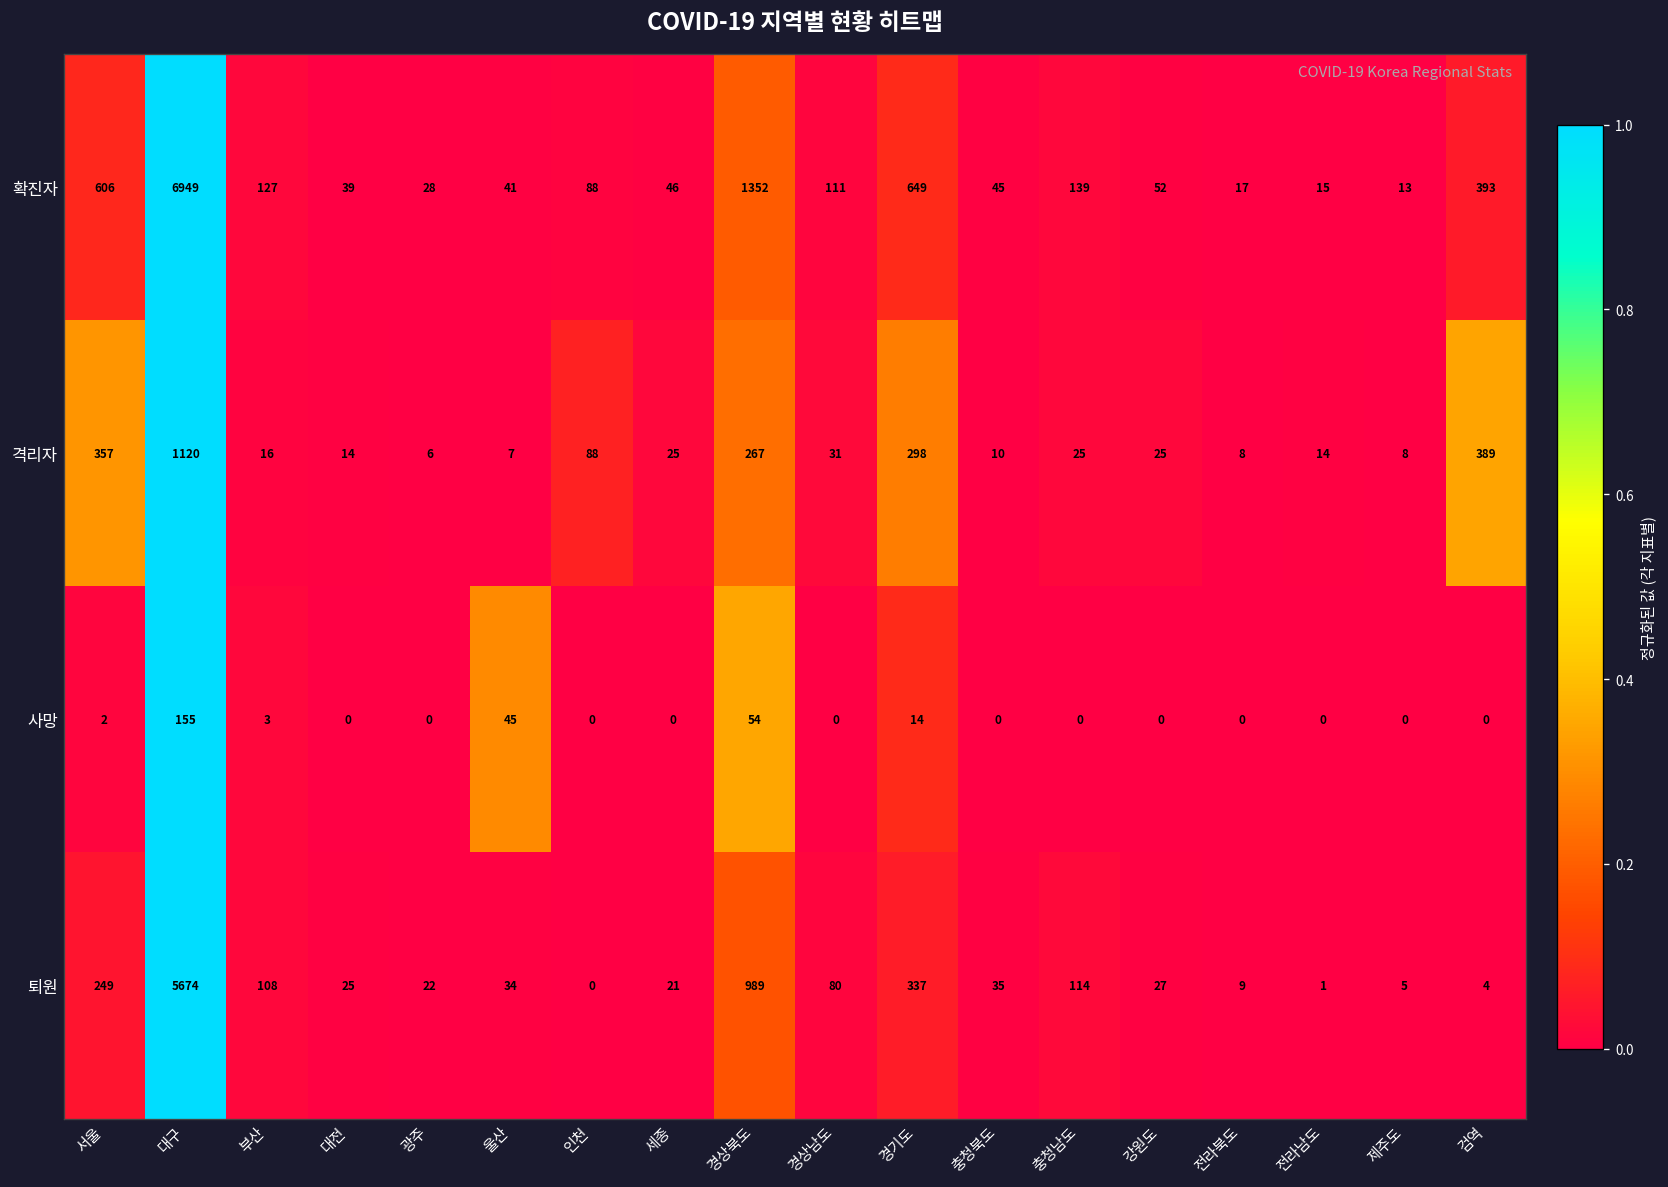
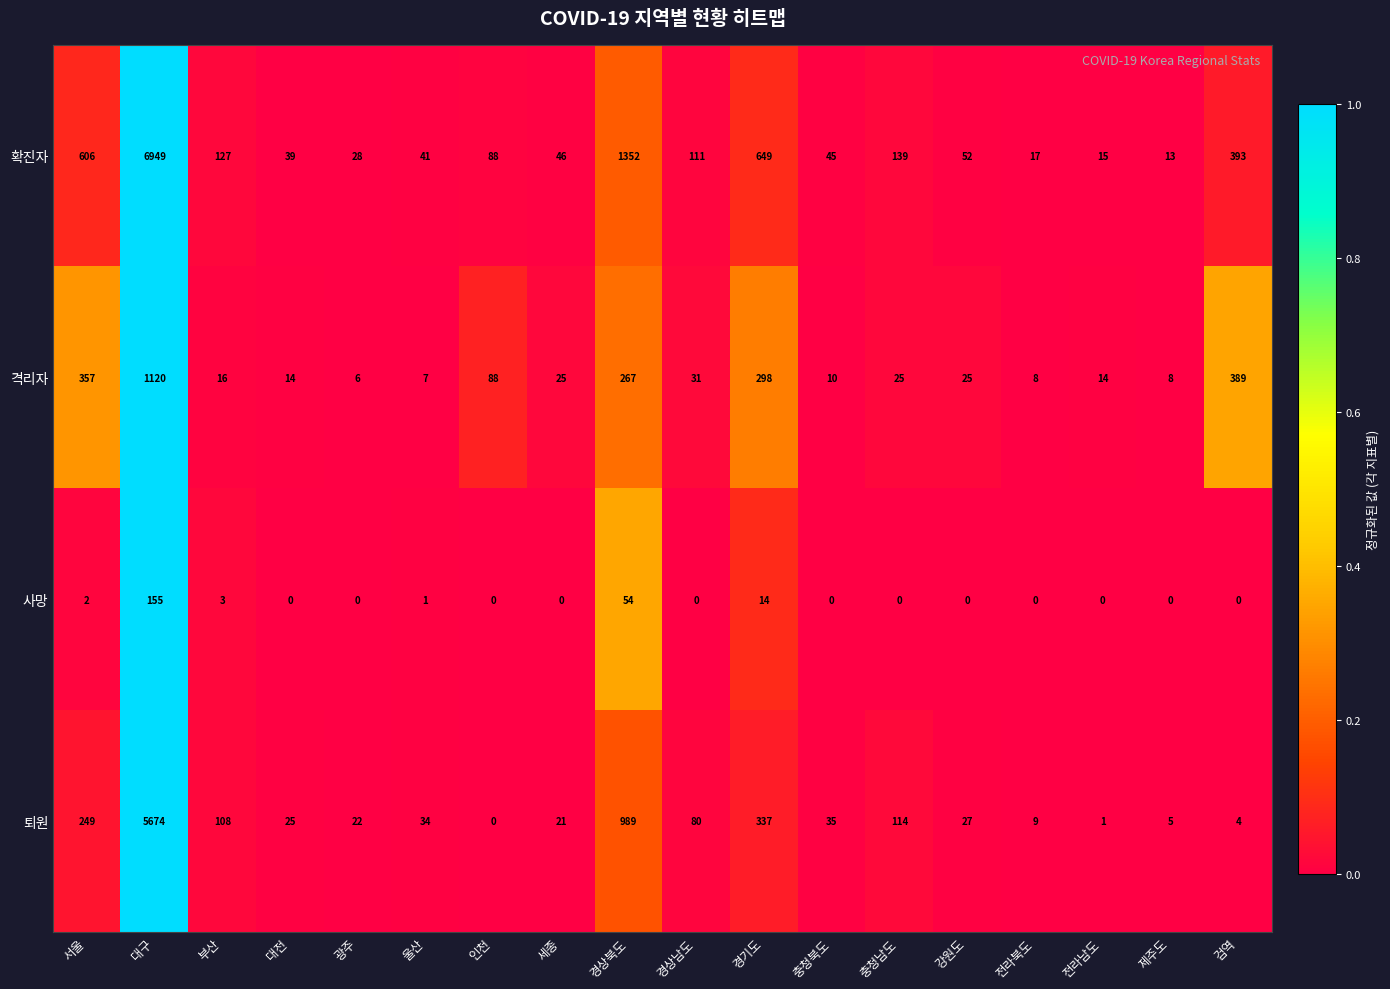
사망, 울산: 45 -> 1
